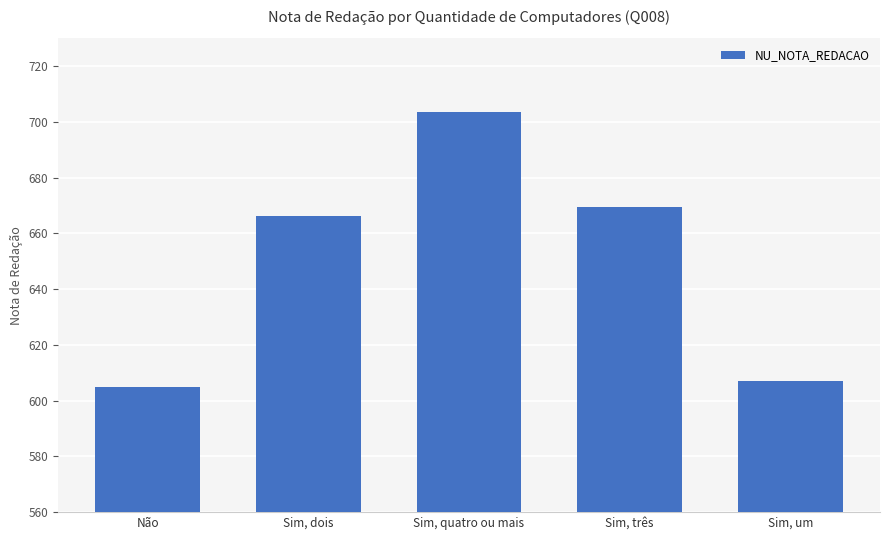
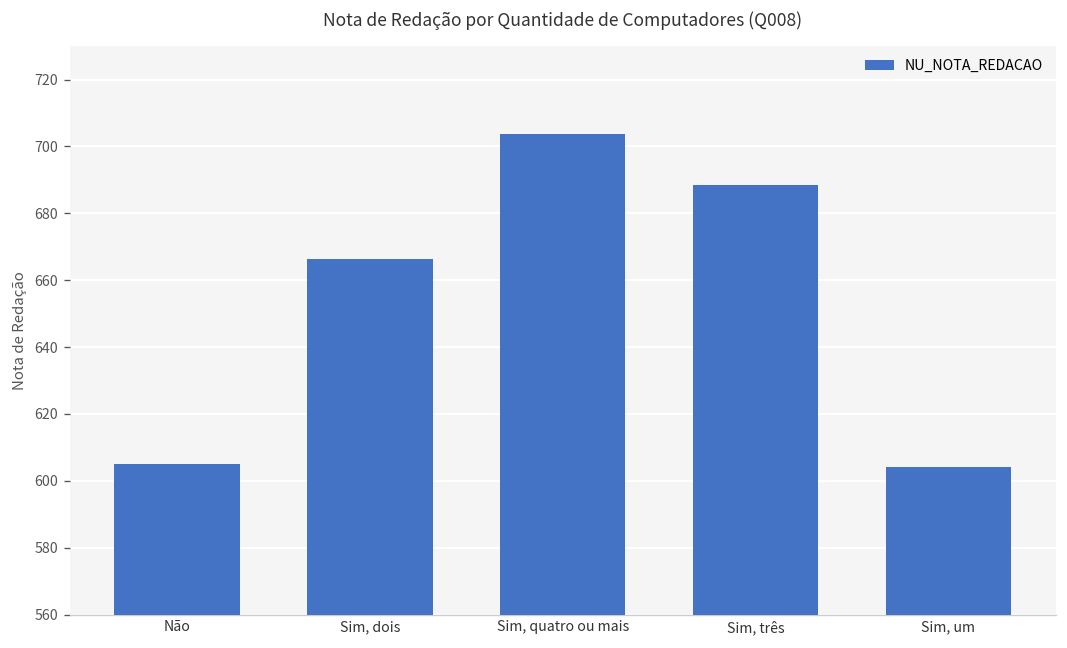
Sim, três: 669 -> 688
Sim, um: 607 -> 604
